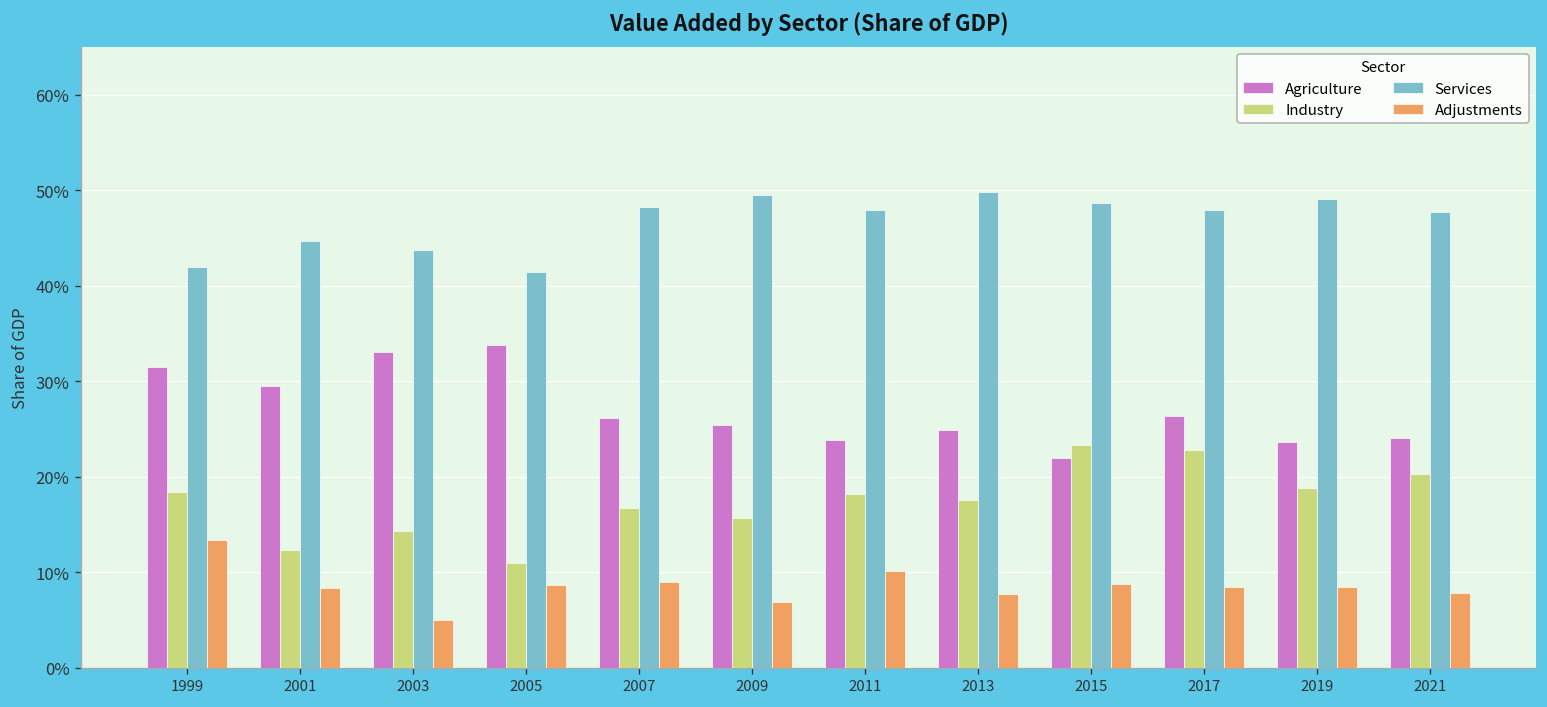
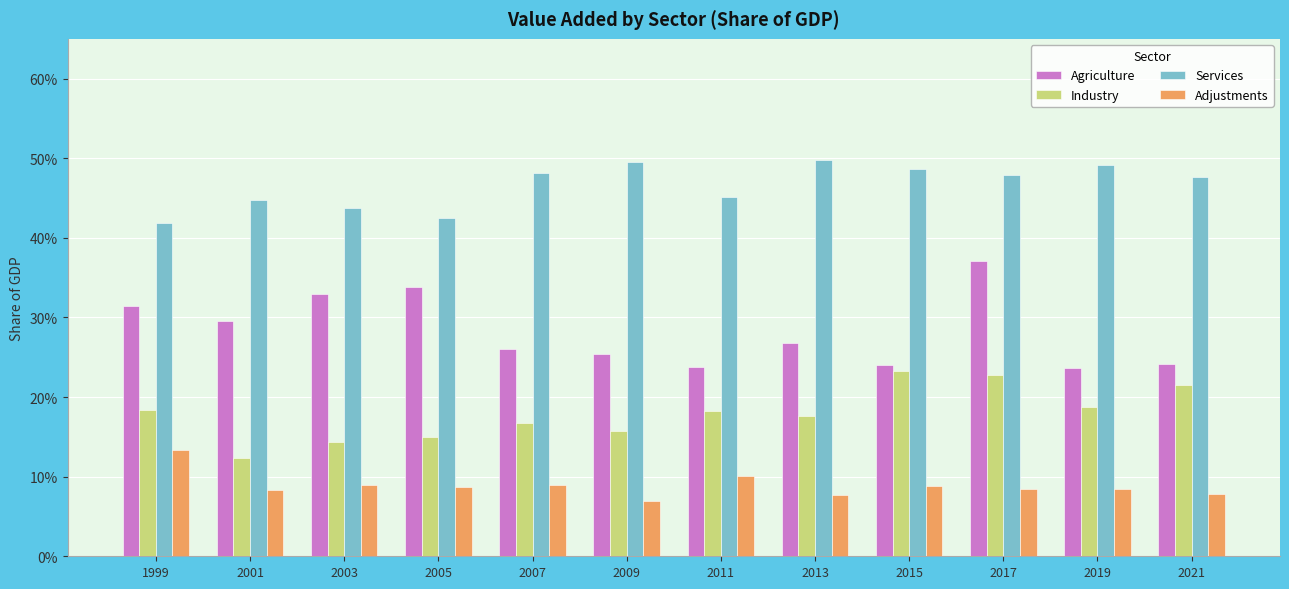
Adjustments, 2003: 5% -> 9%
Industry, 2005: 11% -> 15%
Services, 2005: 41% -> 43%
Services, 2011: 48% -> 45%
Agriculture, 2013: 25% -> 27%
Agriculture, 2015: 22% -> 24%
Agriculture, 2017: 26% -> 37%
Industry, 2021: 20% -> 22%
